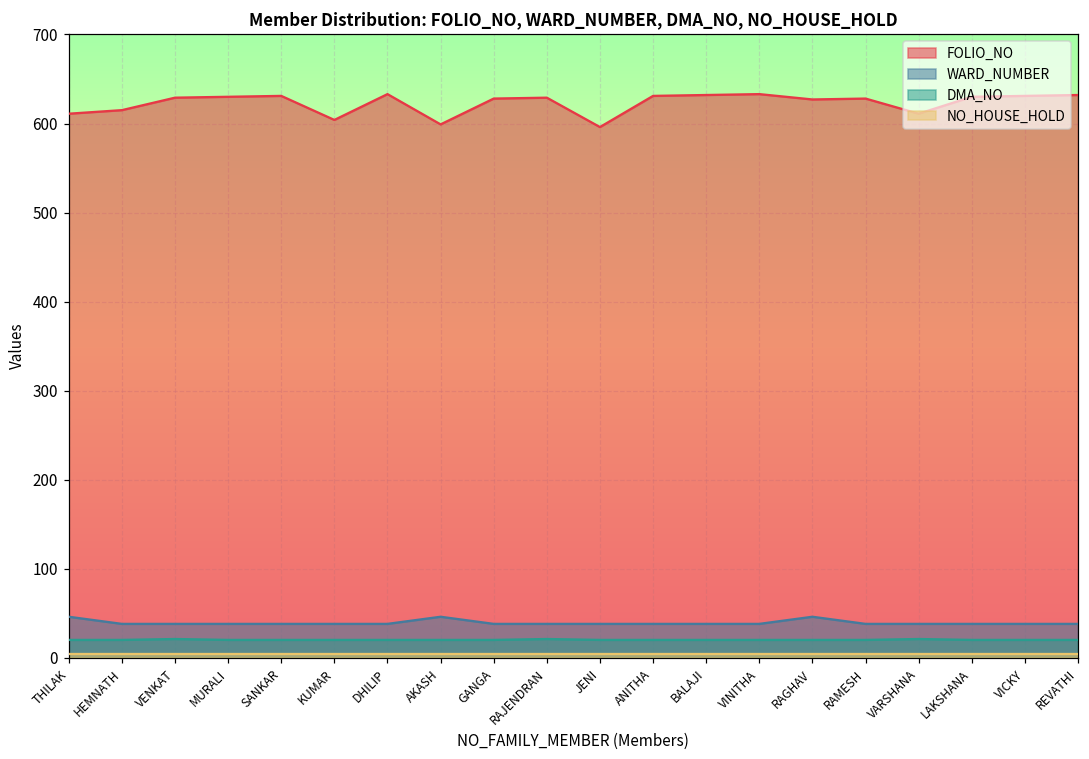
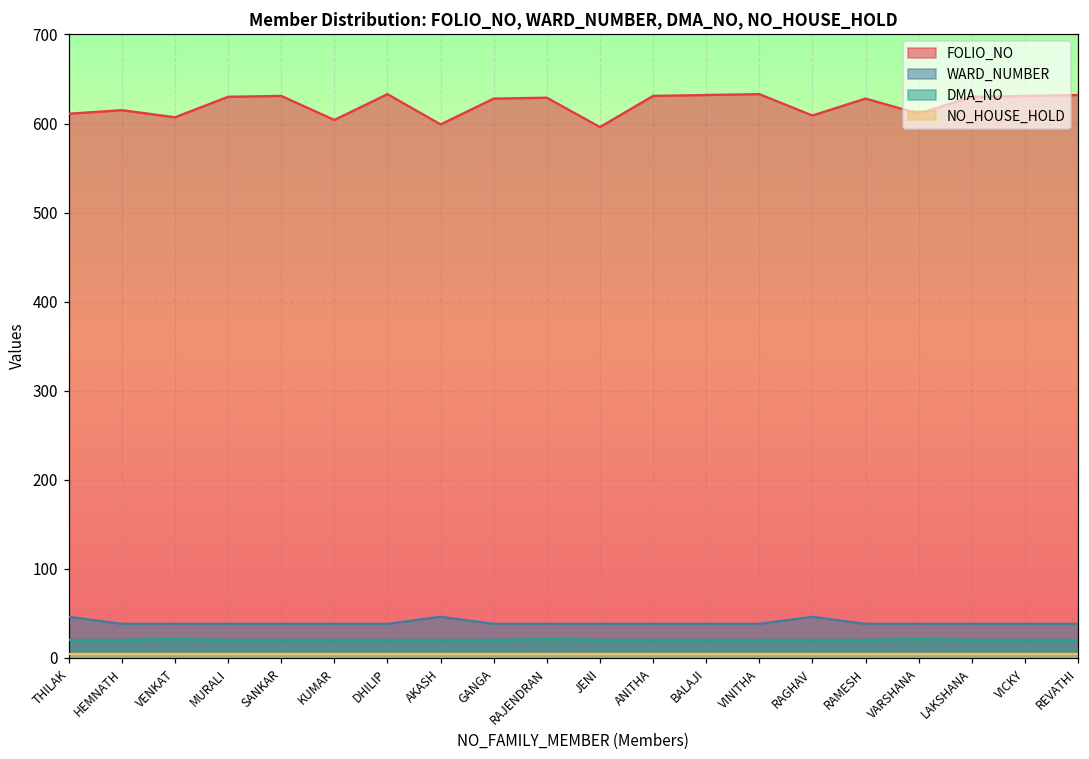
FOLIO_NO, VENKAT: 630 -> 610
FOLIO_NO, RAGHAV: 630 -> 610
